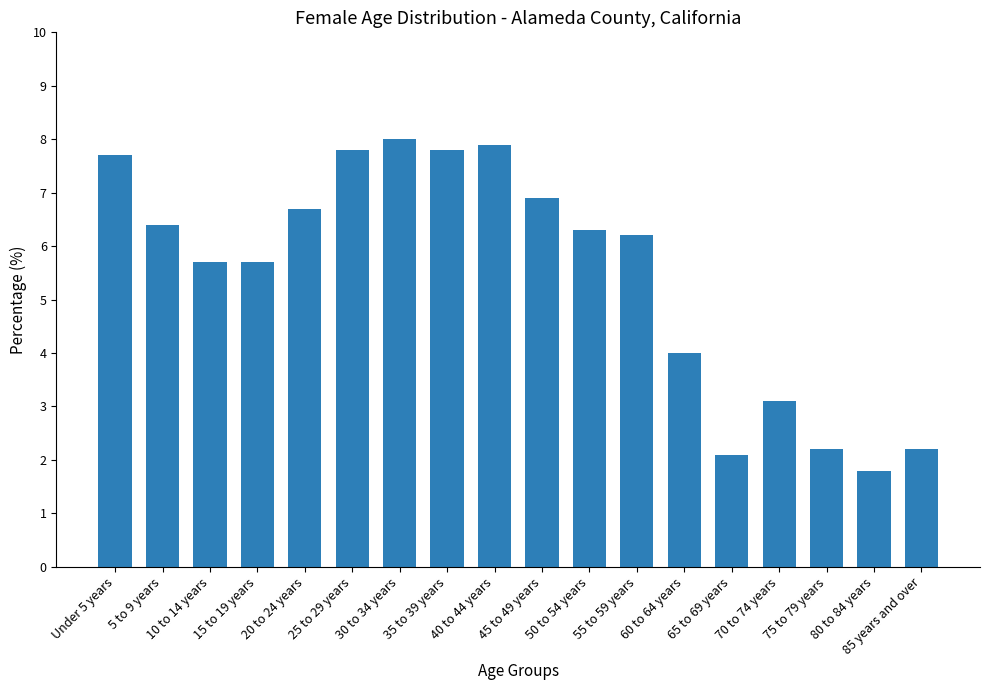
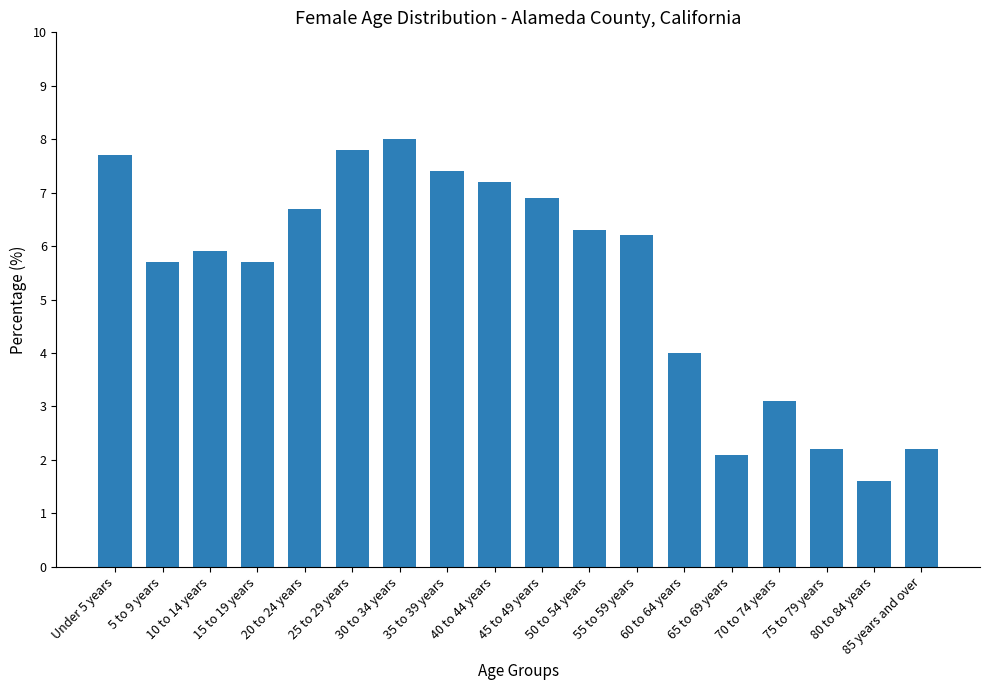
5 to 9 years: 6.4 -> 5.7
10 to 14 years: 5.7 -> 5.9
35 to 39 years: 7.8 -> 7.4
40 to 44 years: 7.9 -> 7.2
80 to 84 years: 1.8 -> 1.6
